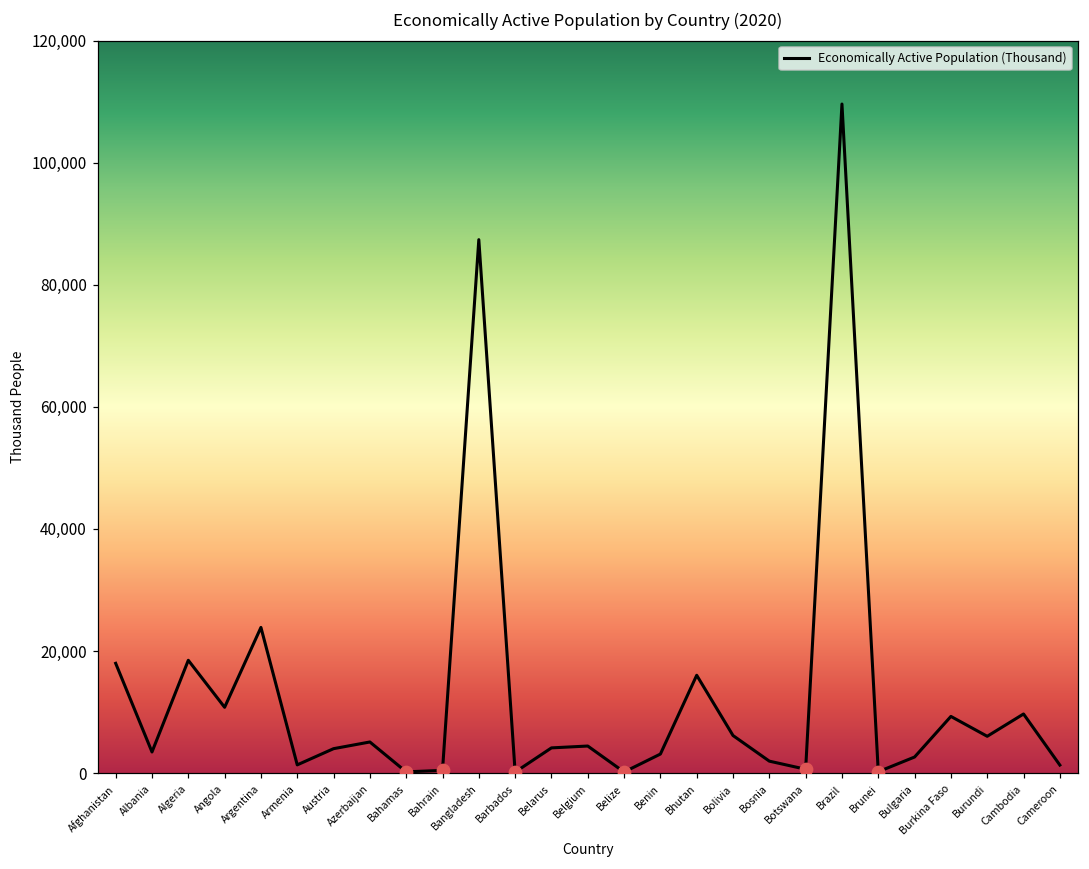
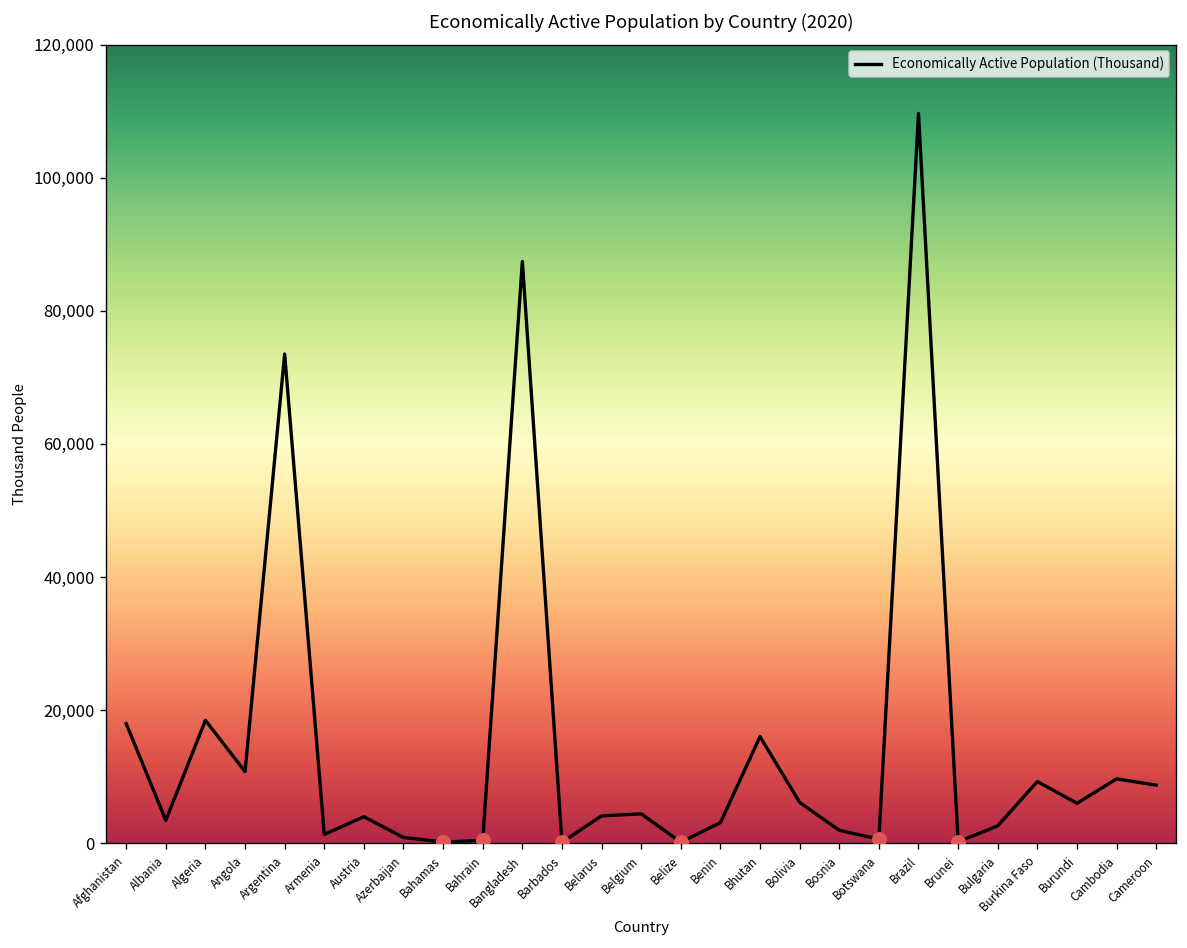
Economically Active Population (Thousand), Argentina: 24,000 -> 74,000
Economically Active Population (Thousand), Azerbaijan: 5,000 -> 1,000
Economically Active Population (Thousand), Cameroon: 1,000 -> 9,000
